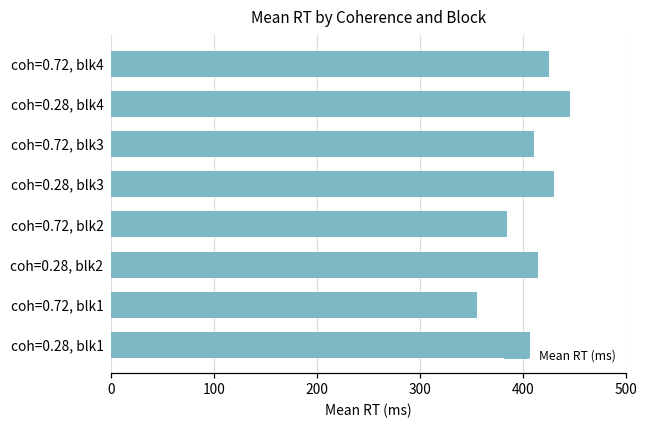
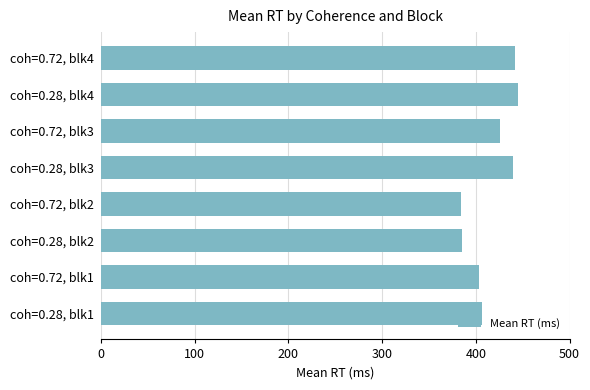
coh=0.72, blk4: 430 -> 440
coh=0.72, blk3: 410 -> 430
coh=0.28, blk3: 430 -> 440
coh=0.28, blk2: 410 -> 390
coh=0.72, blk1: 360 -> 400
